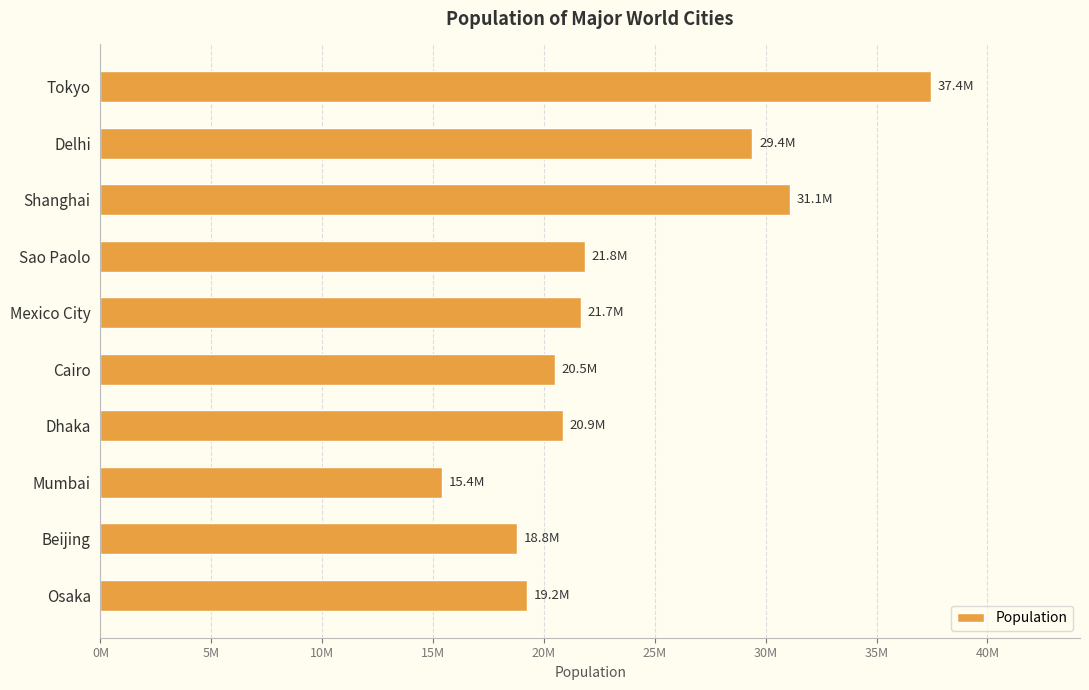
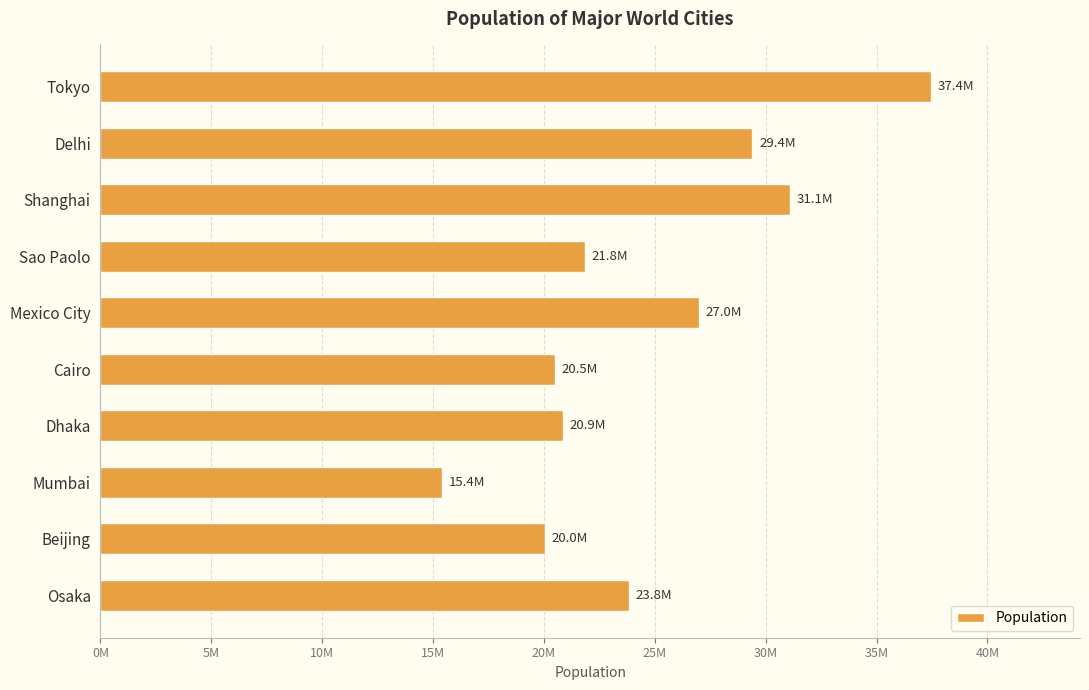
Mexico City: 21.7M -> 27.0M
Beijing: 18.8M -> 20.0M
Osaka: 19.2M -> 23.8M
